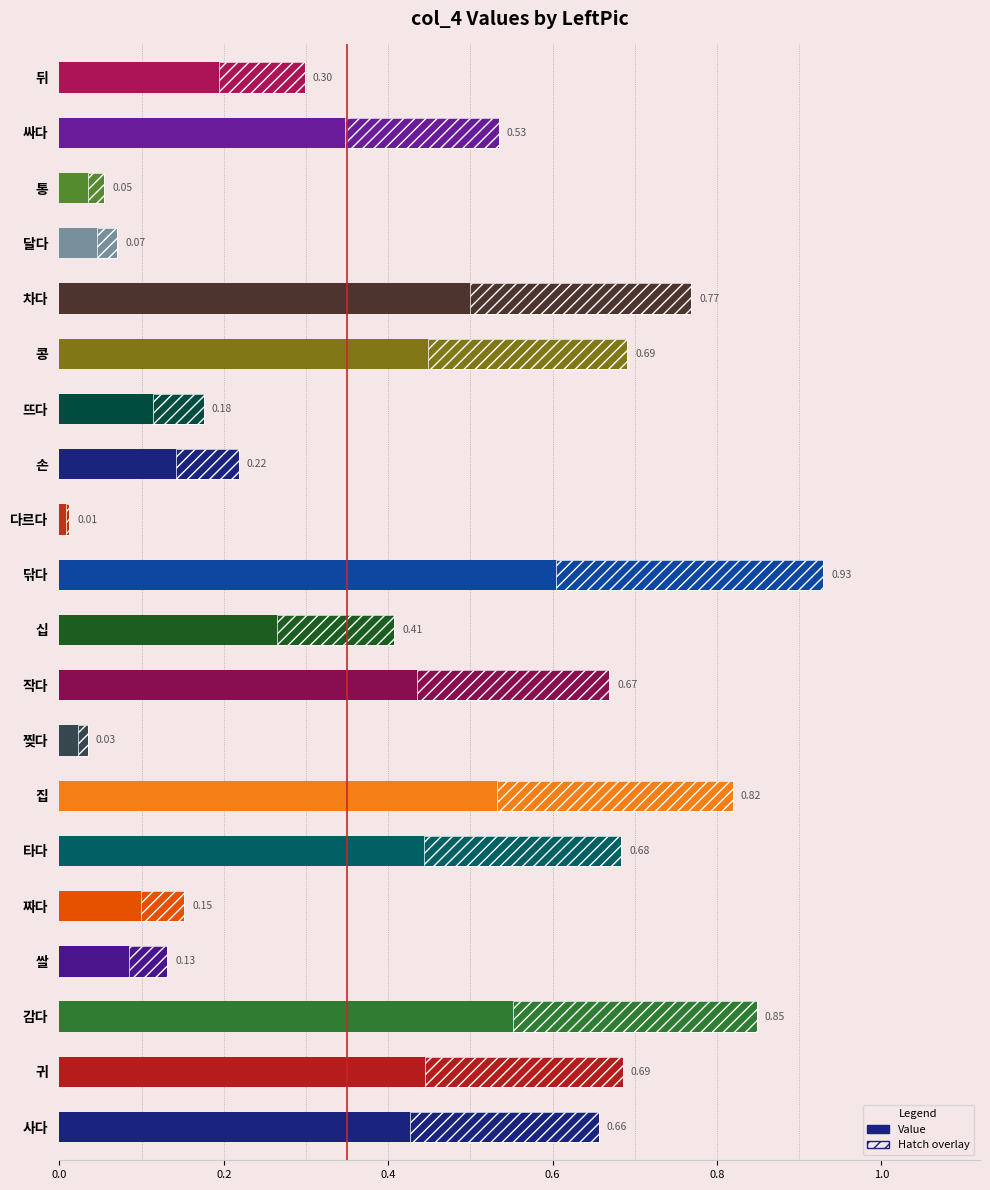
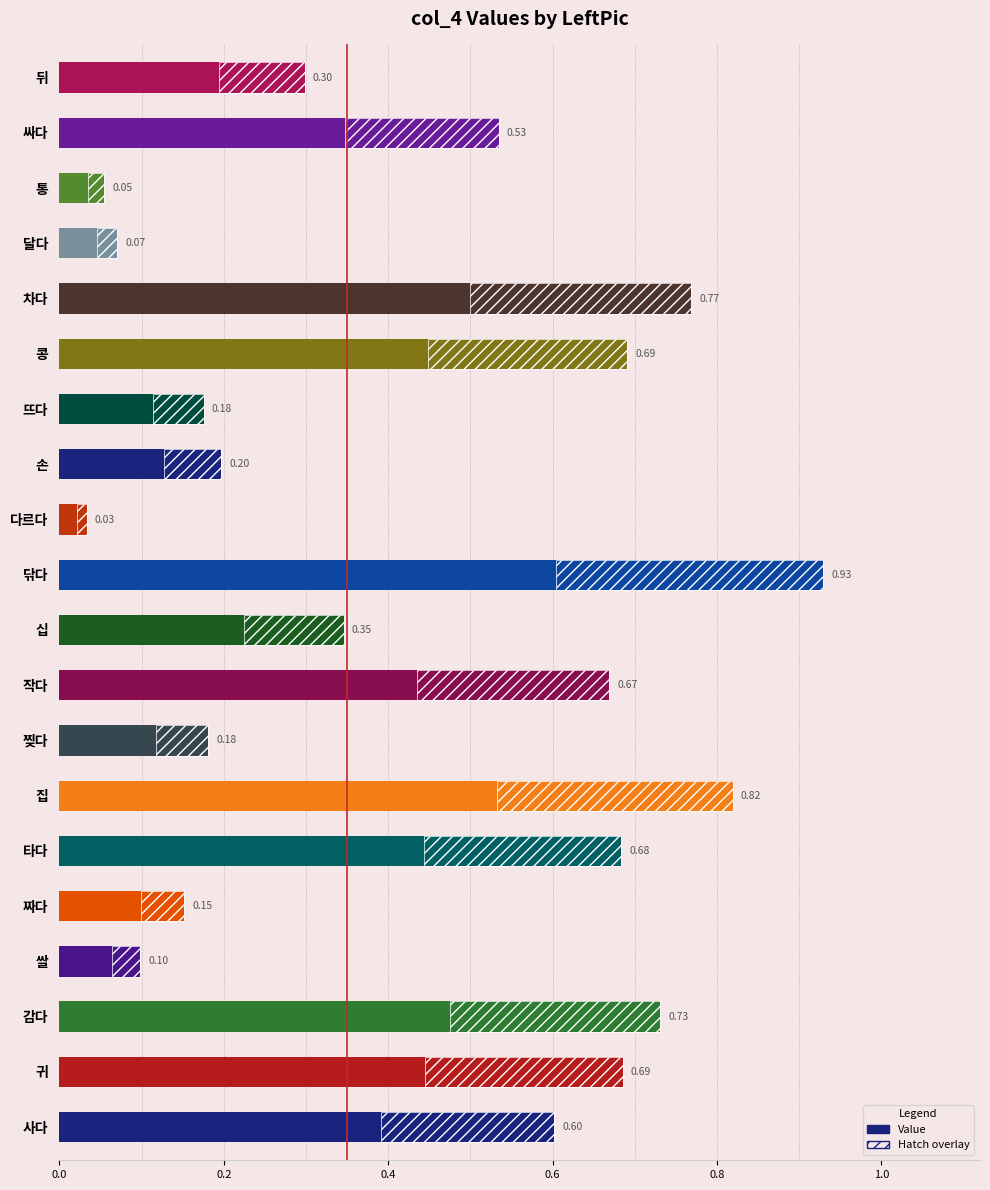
손: 0.22 -> 0.20
다르다: 0.01 -> 0.03
십: 0.41 -> 0.35
찢다: 0.03 -> 0.18
쌀: 0.13 -> 0.10
감다: 0.85 -> 0.73
사다: 0.66 -> 0.60
